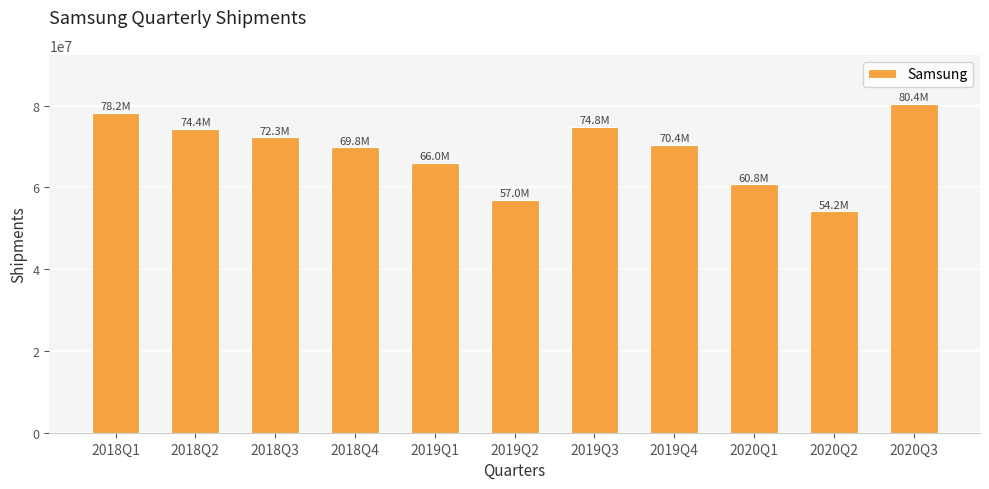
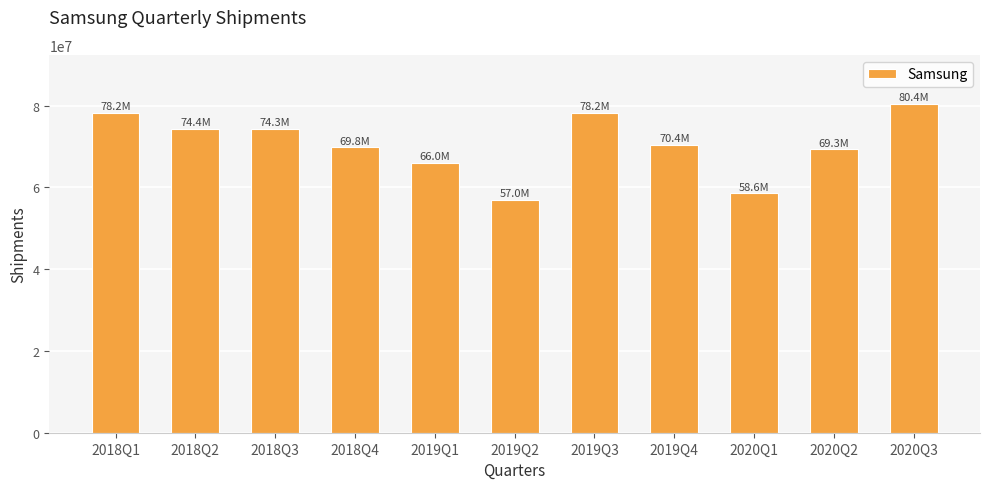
2018Q3: 72.3M -> 74.3M
2019Q3: 74.8M -> 78.2M
2020Q1: 60.8M -> 58.6M
2020Q2: 54.2M -> 69.3M
